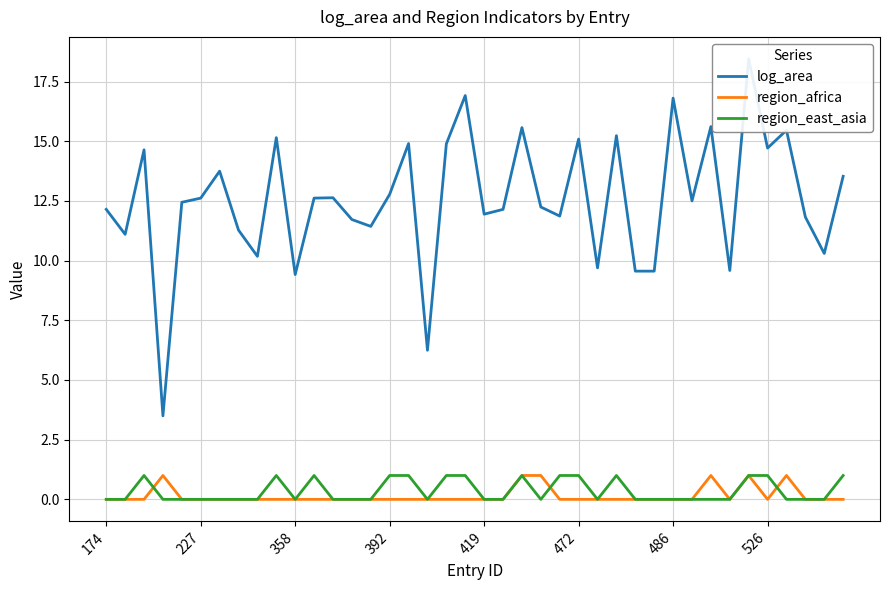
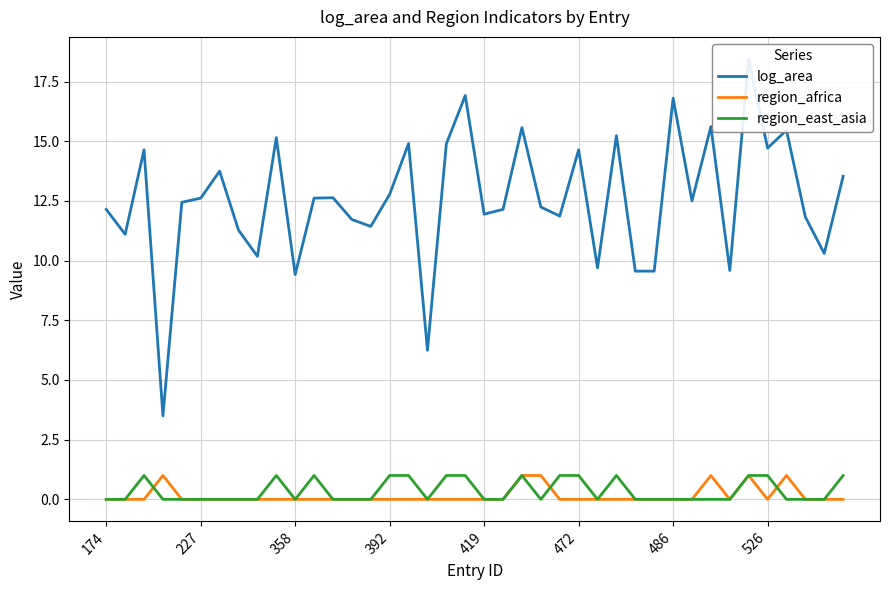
log_area, 472: 15.1 -> 14.6
